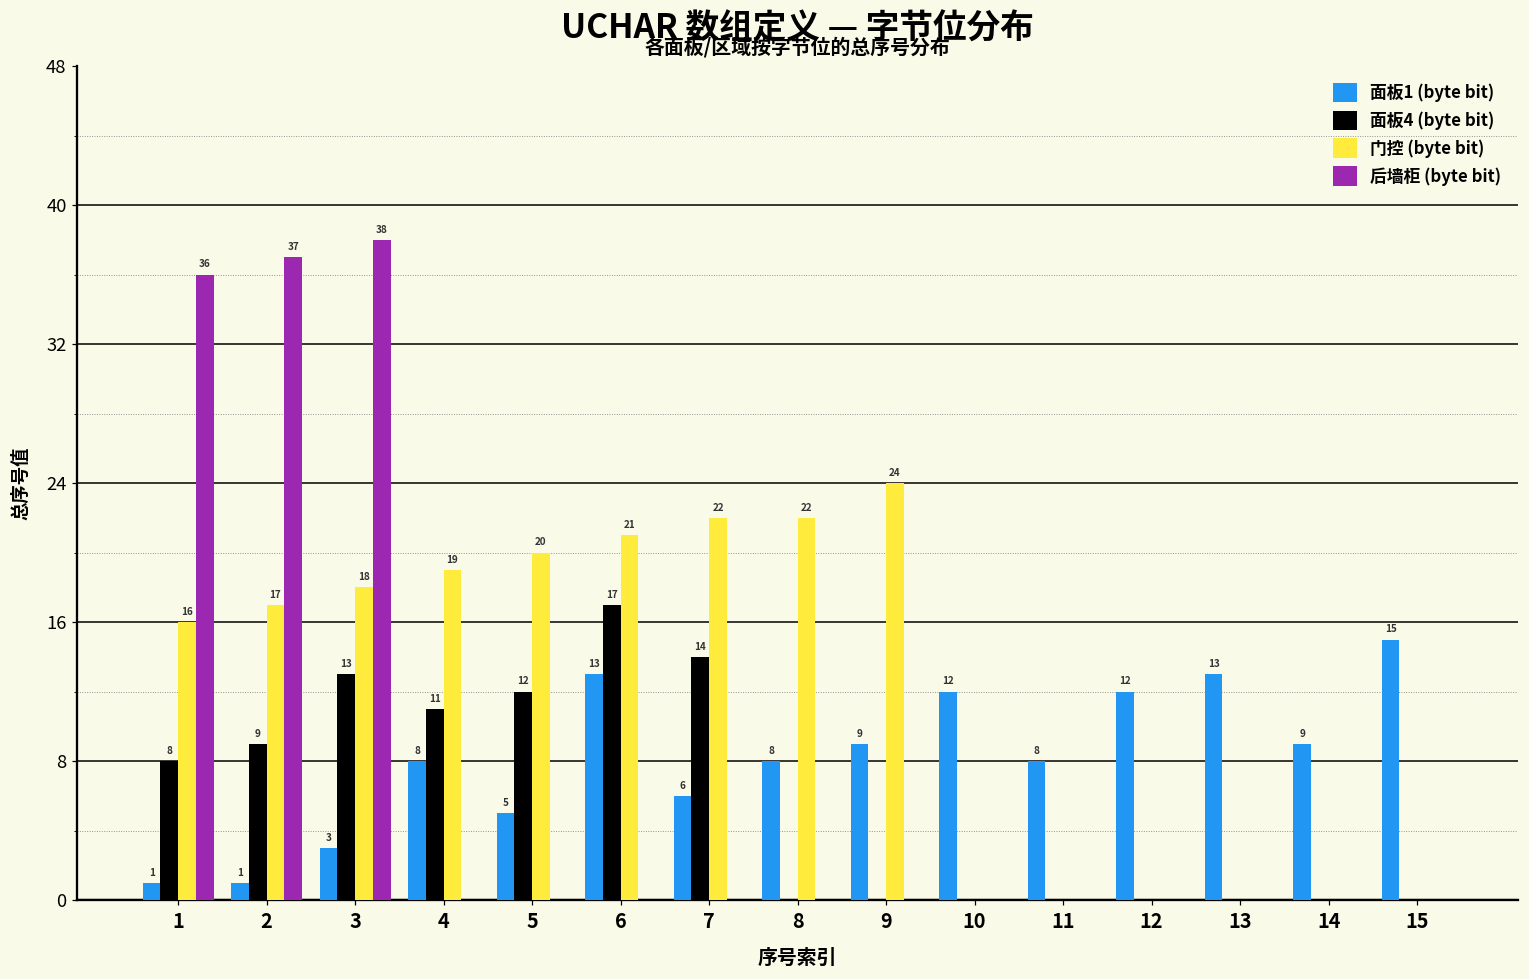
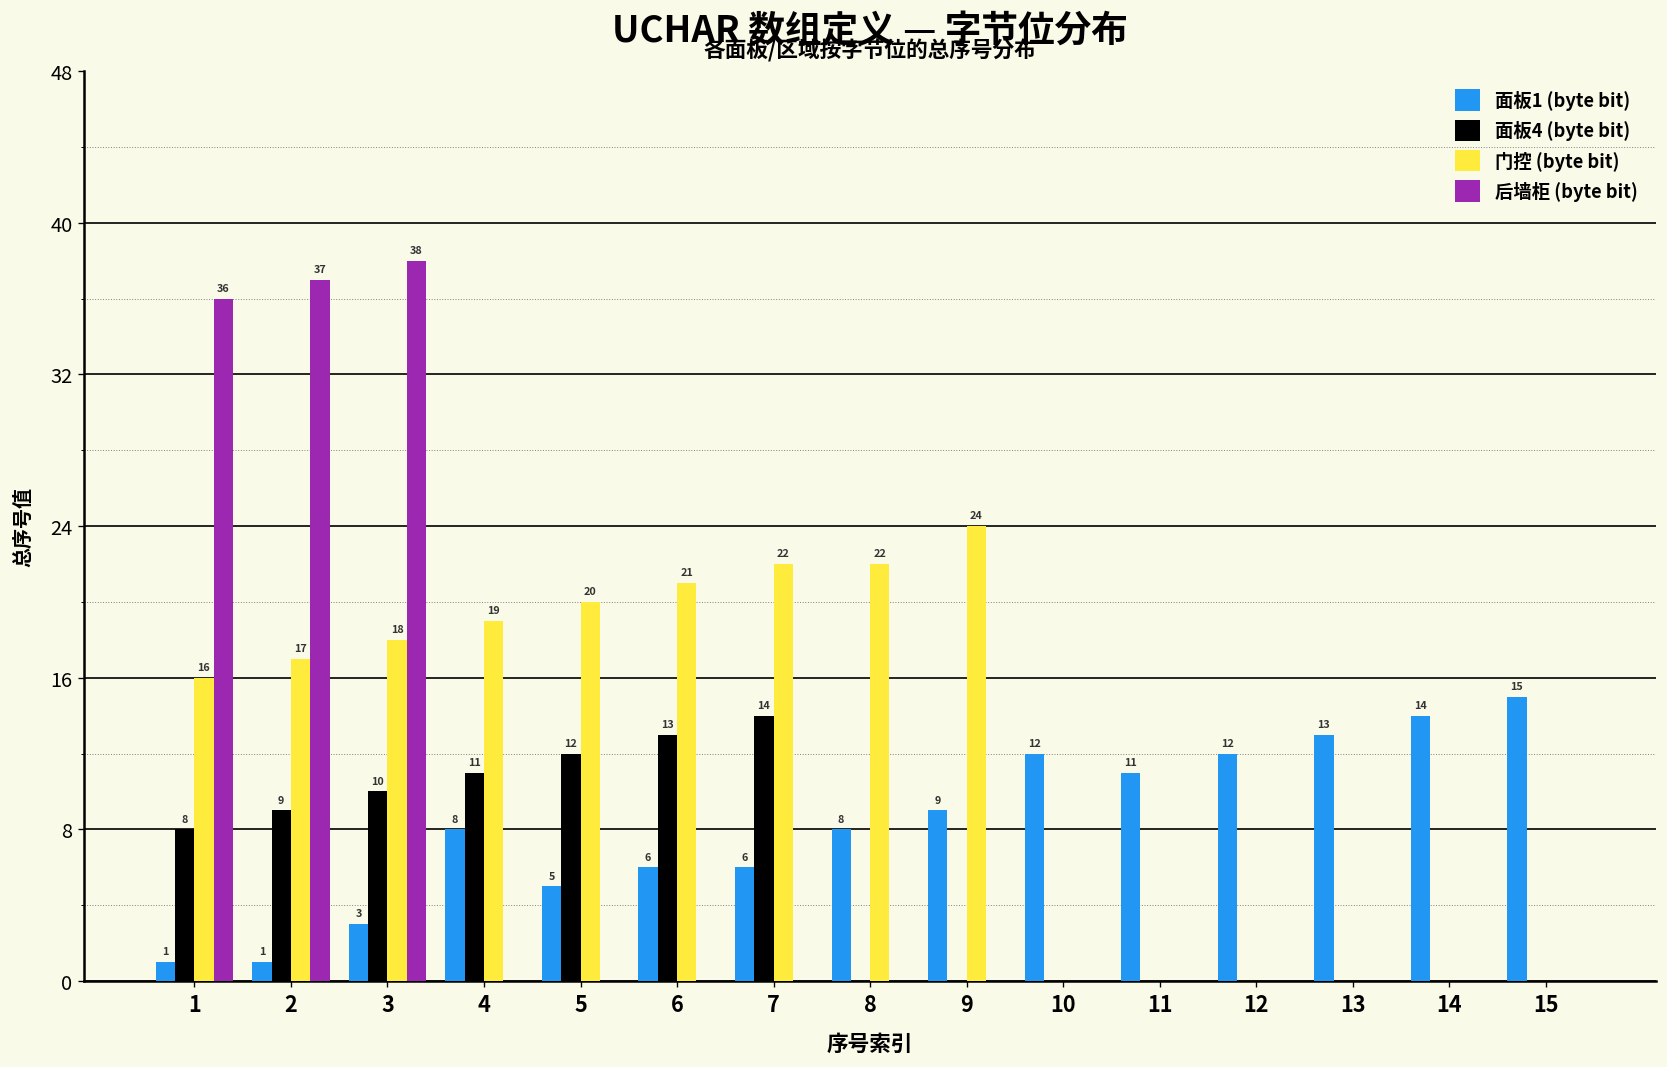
面板4 (byte bit), 3: 13 -> 10
面板1 (byte bit), 6: 13 -> 6
面板4 (byte bit), 6: 17 -> 13
面板1 (byte bit), 11: 8 -> 11
面板1 (byte bit), 14: 9 -> 14
